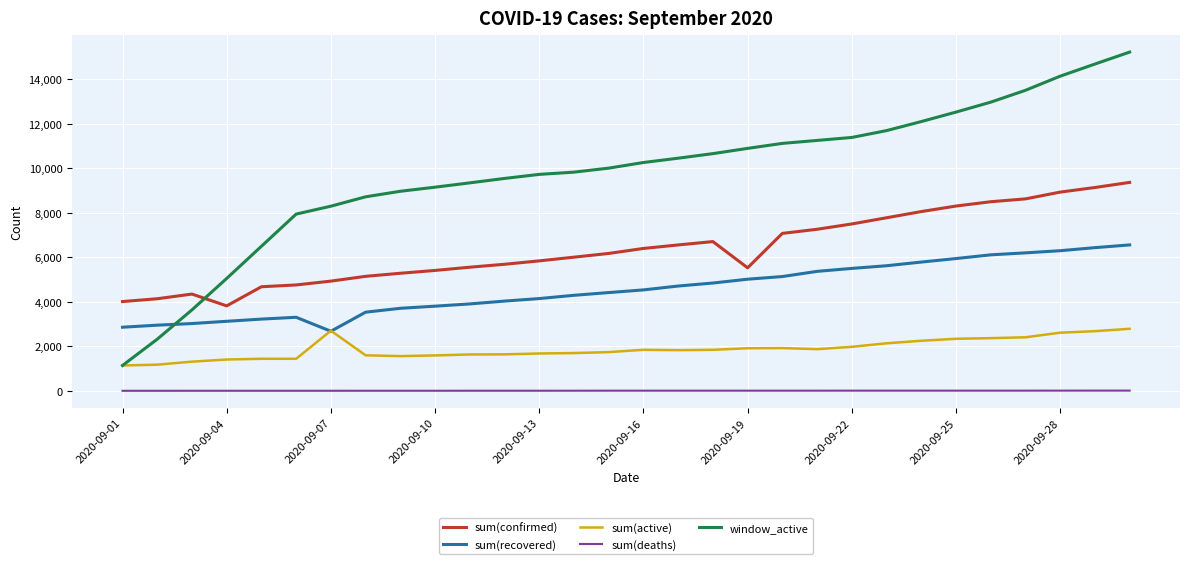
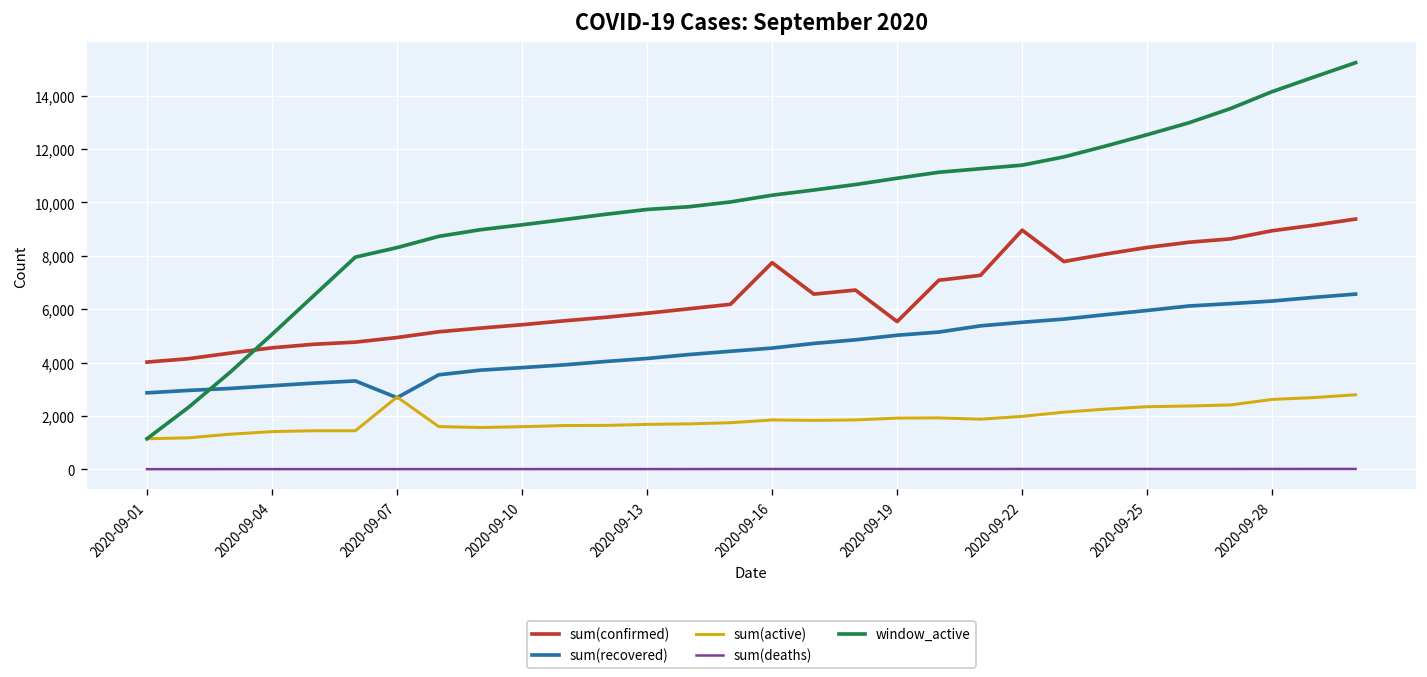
sum(confirmed), 2020-09-04: 3,800 -> 4,600
sum(confirmed), 2020-09-16: 6,400 -> 7,700
sum(confirmed), 2020-09-22: 7,500 -> 9,000
